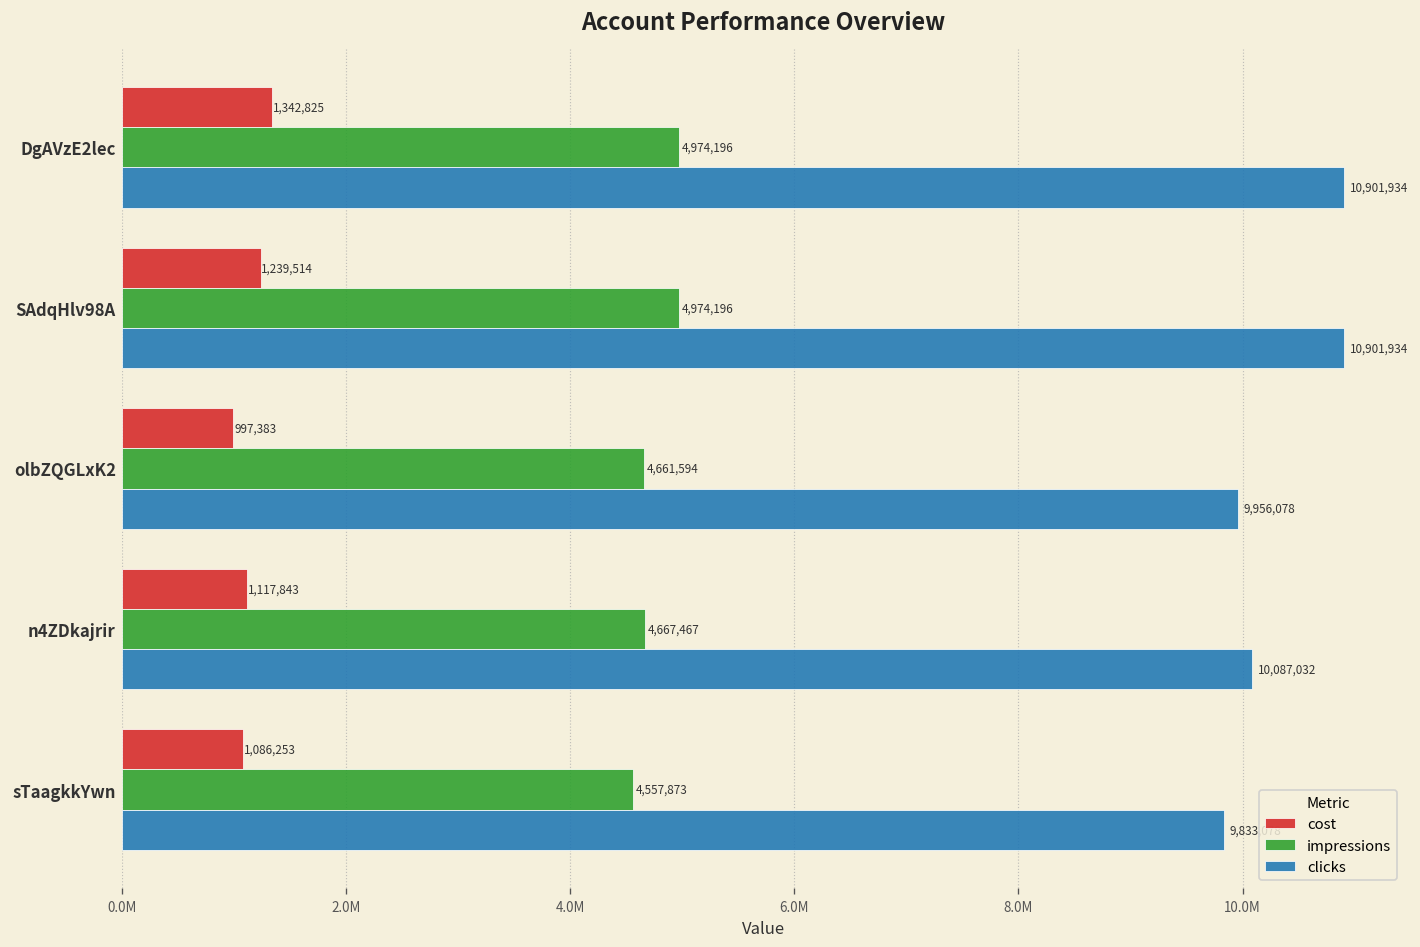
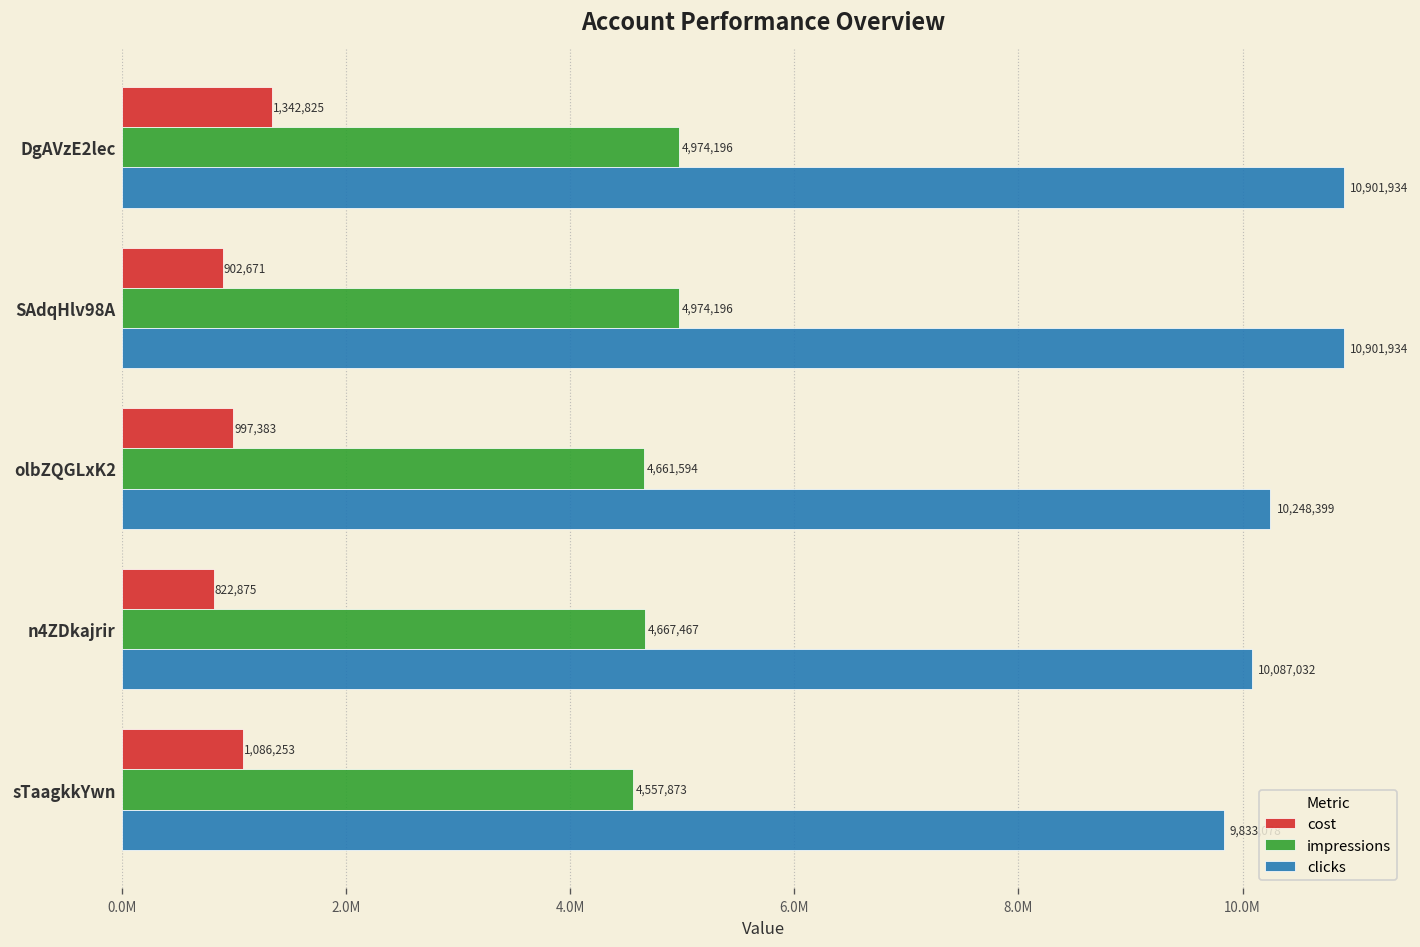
cost, SAdqHlv98A: 1,239,514 -> 902,671
clicks, olbZQGLxK2: 9,956,078 -> 10,248,399
cost, n4ZDkajrir: 1,117,843 -> 822,875
